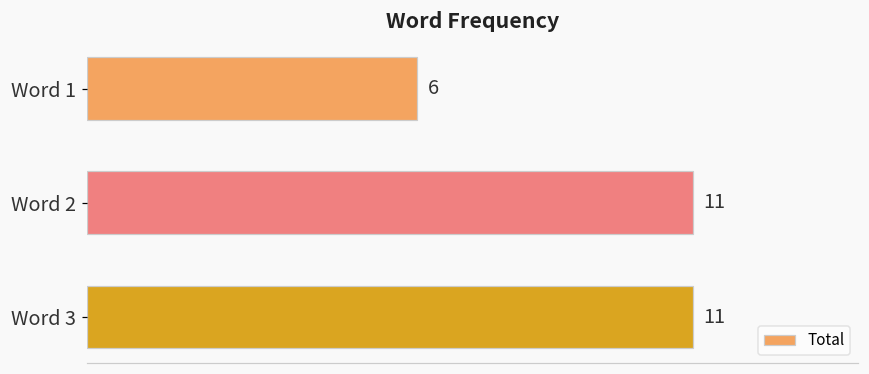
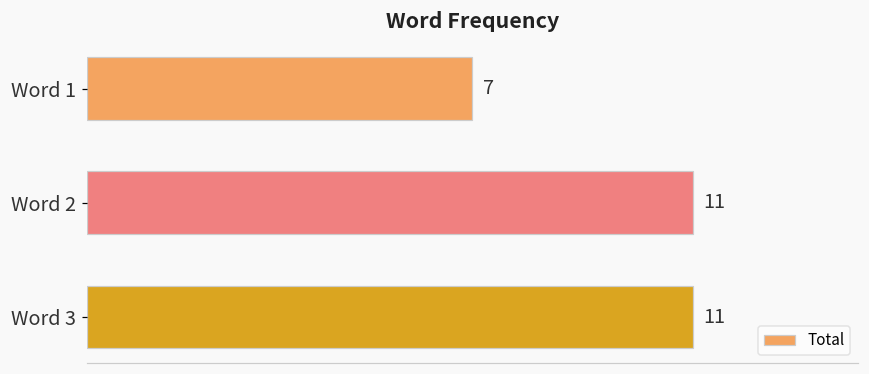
Word 1: 6 -> 7
